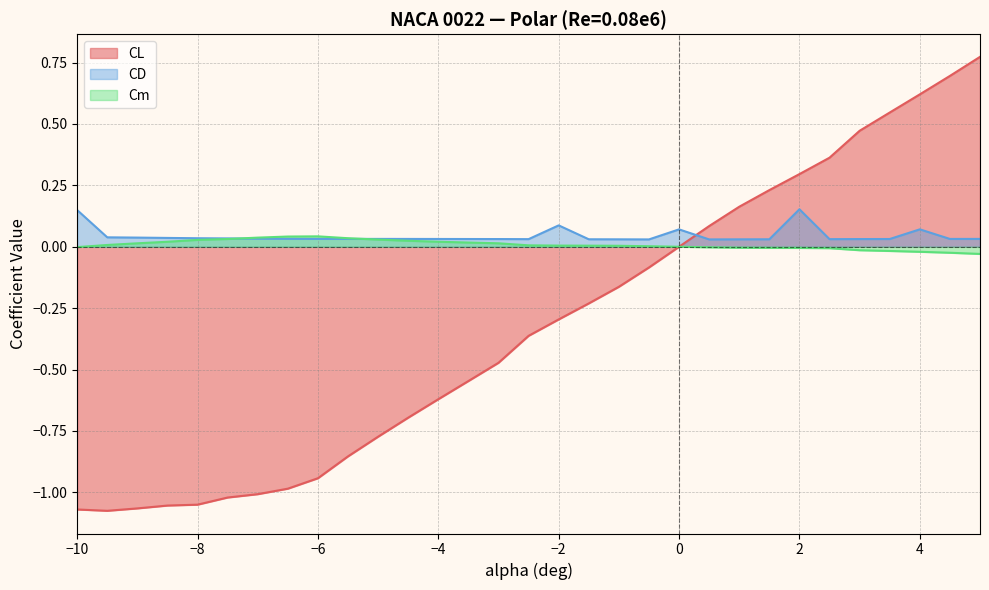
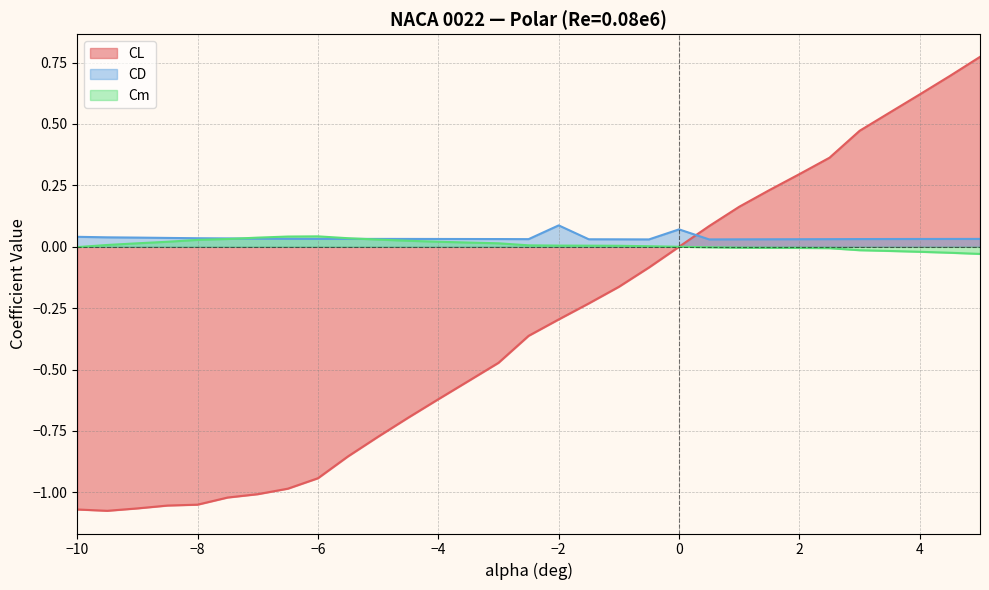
CD, −10: 0.15 -> 0.04
CD, 2: 0.15 -> 0.03
CD, 4: 0.07 -> 0.03
